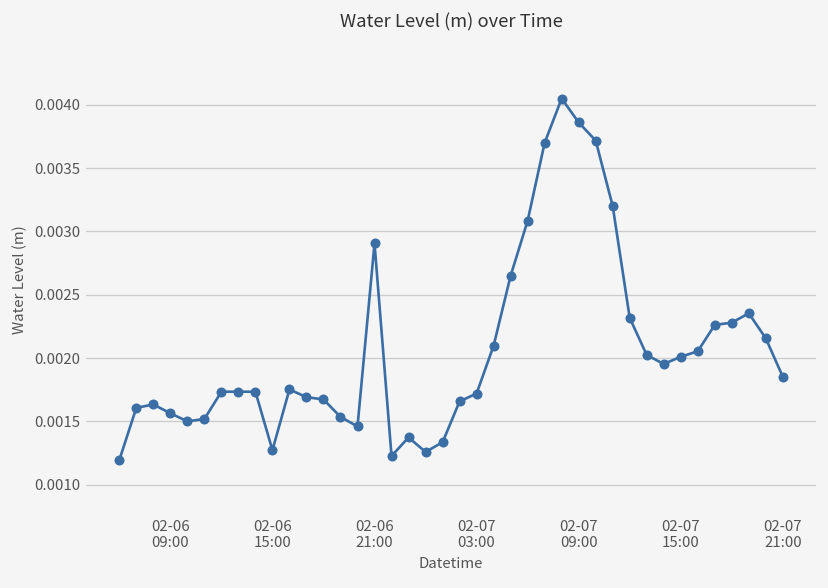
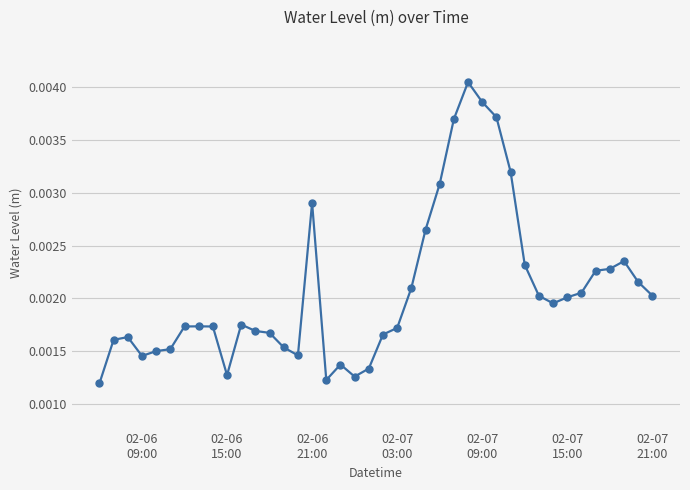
02-06 09:00: 0.00156 -> 0.00145
02-07 21:00: 0.00185 -> 0.00203
